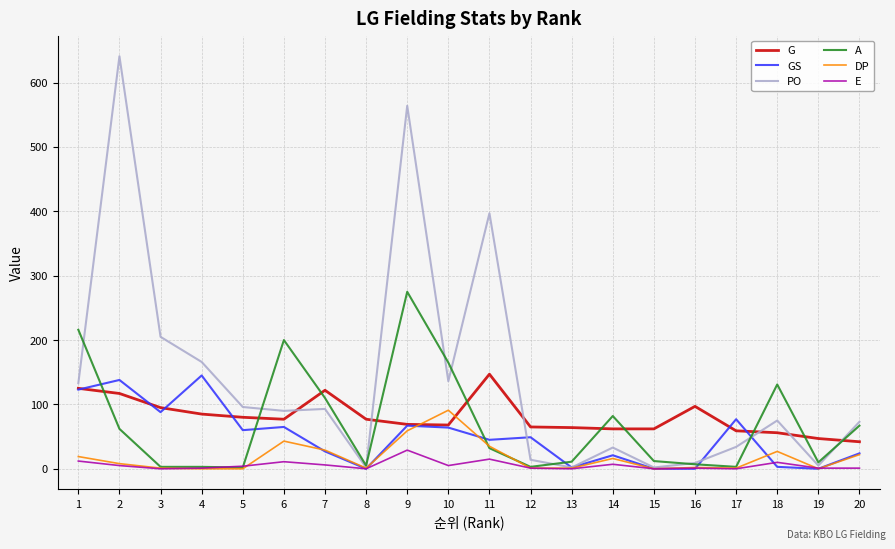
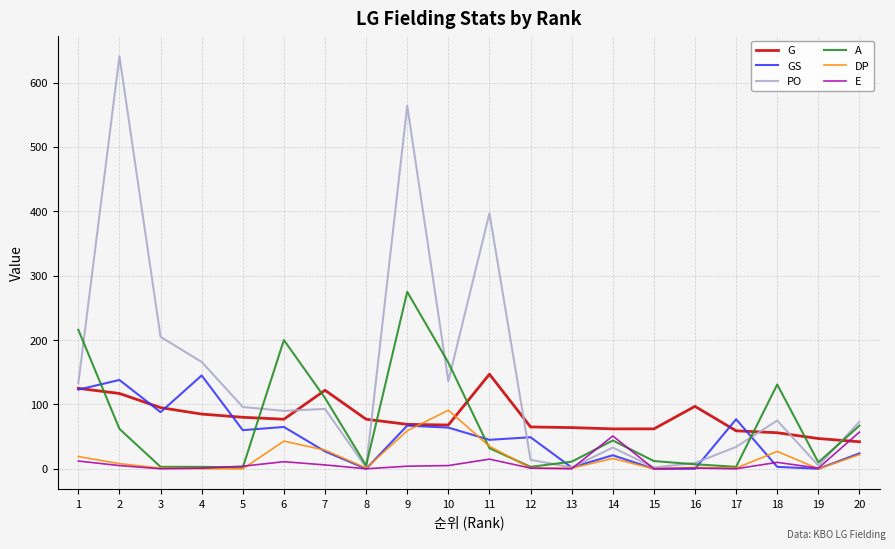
E, 9: 30 -> 0
A, 14: 80 -> 40
E, 14: 10 -> 50
E, 20: 0 -> 60
